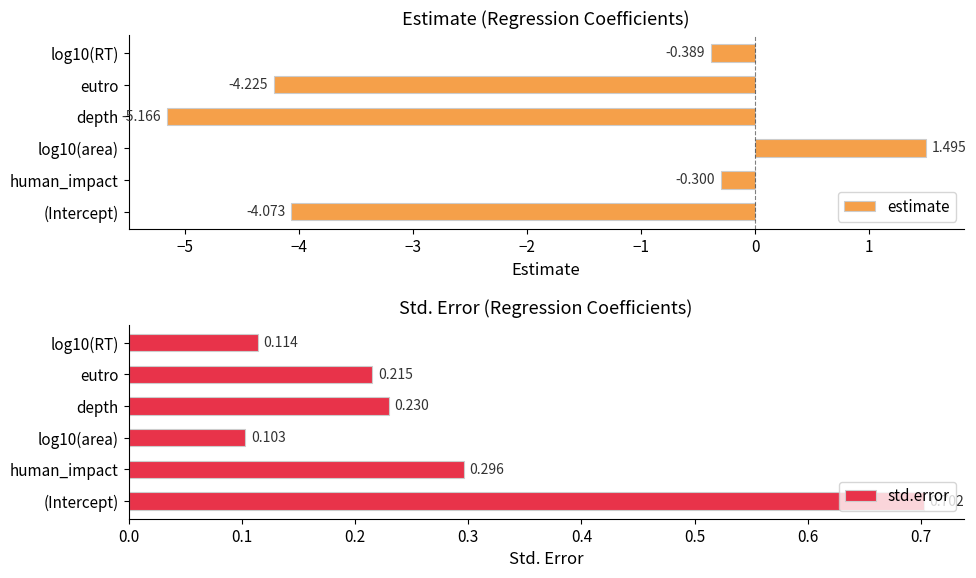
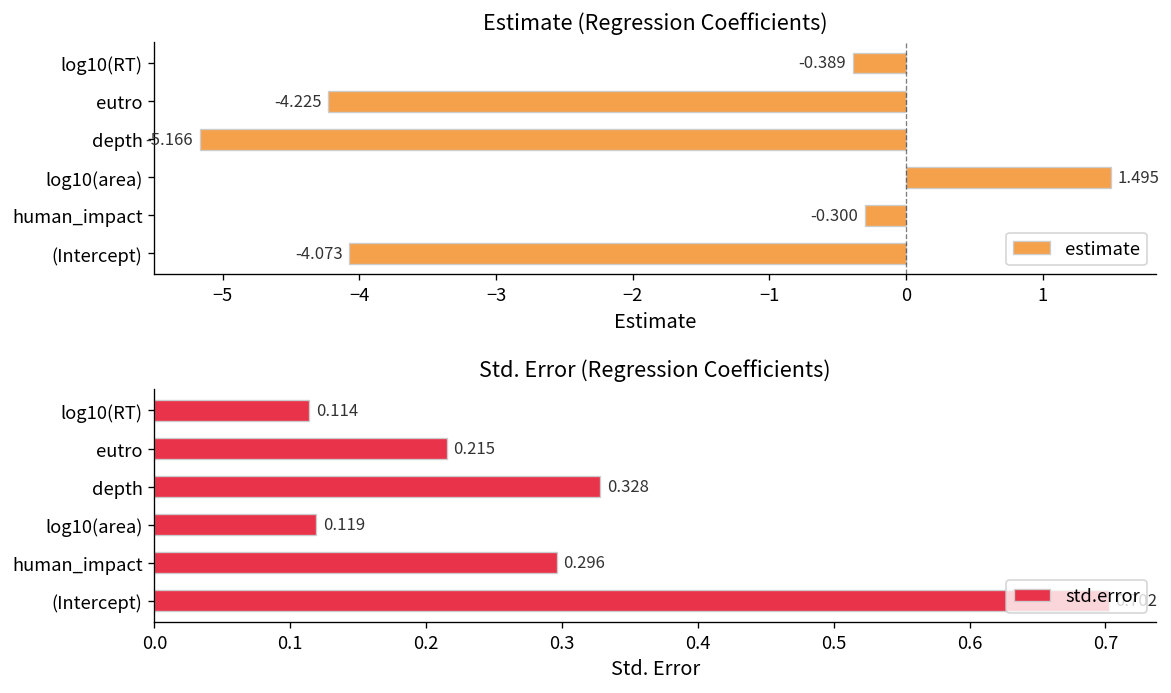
Std. Error (Regression Coefficients), depth: 0.230 -> 0.328
Std. Error (Regression Coefficients), log10(area): 0.103 -> 0.119
